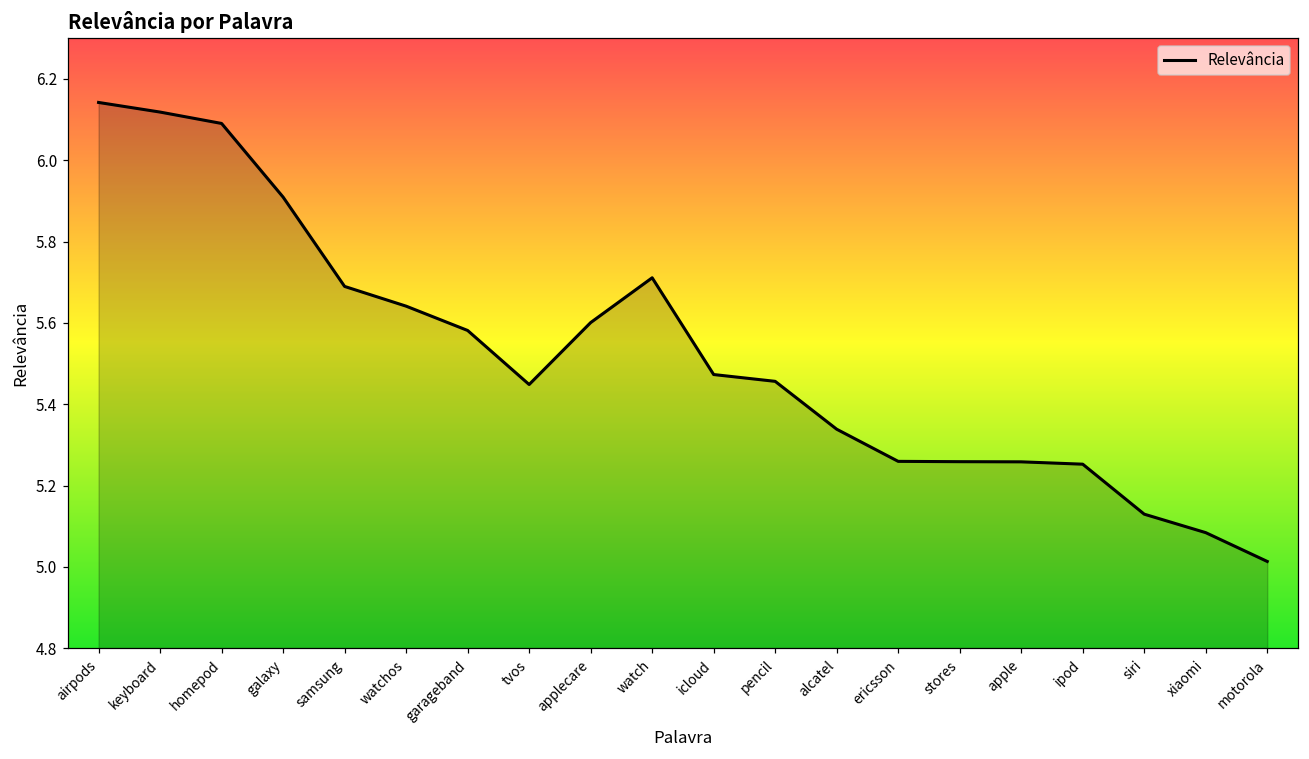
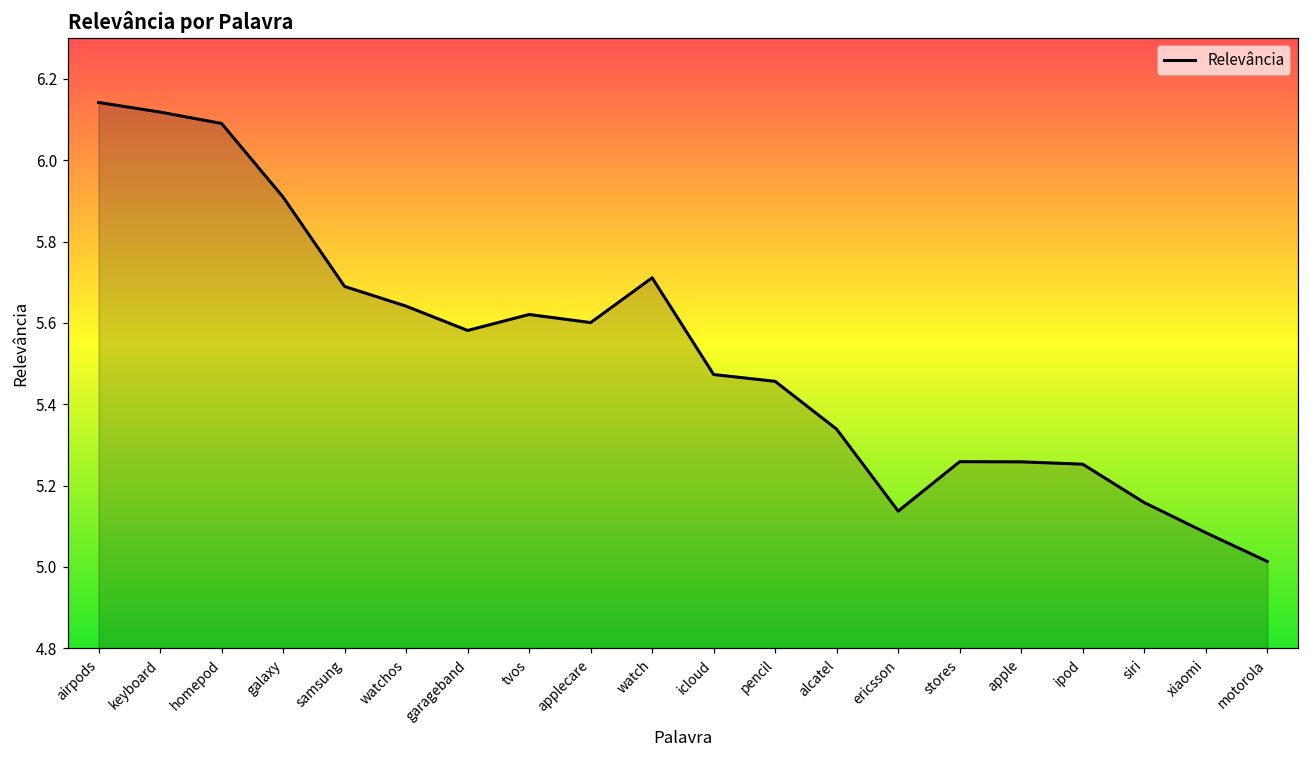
tvos: 5.45 -> 5.62
ericsson: 5.26 -> 5.14
siri: 5.13 -> 5.16
